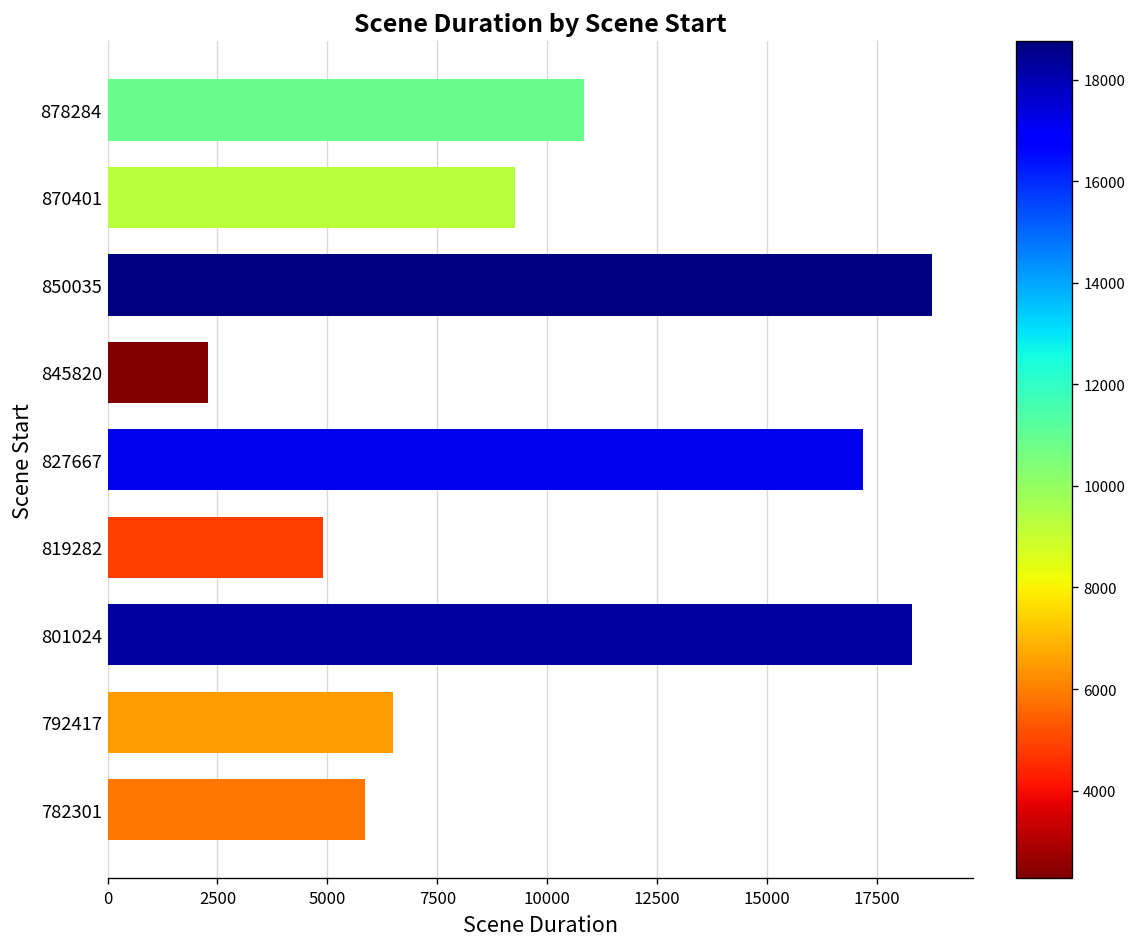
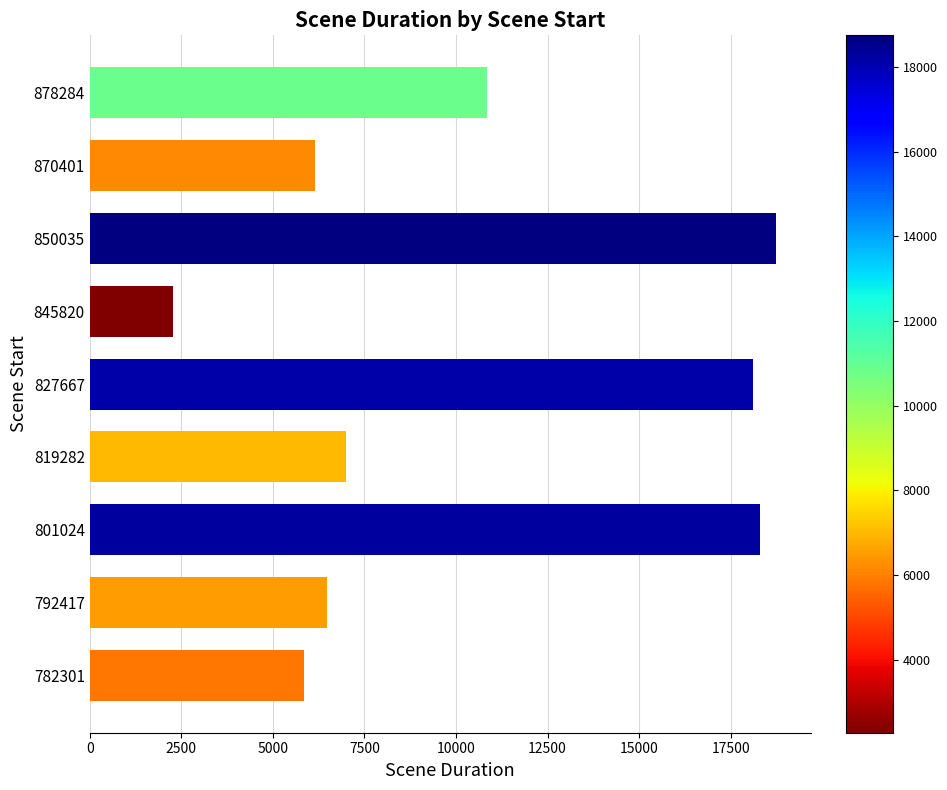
870401: 9300 -> 6100
827667: 17200 -> 18100
819282: 4900 -> 7000
